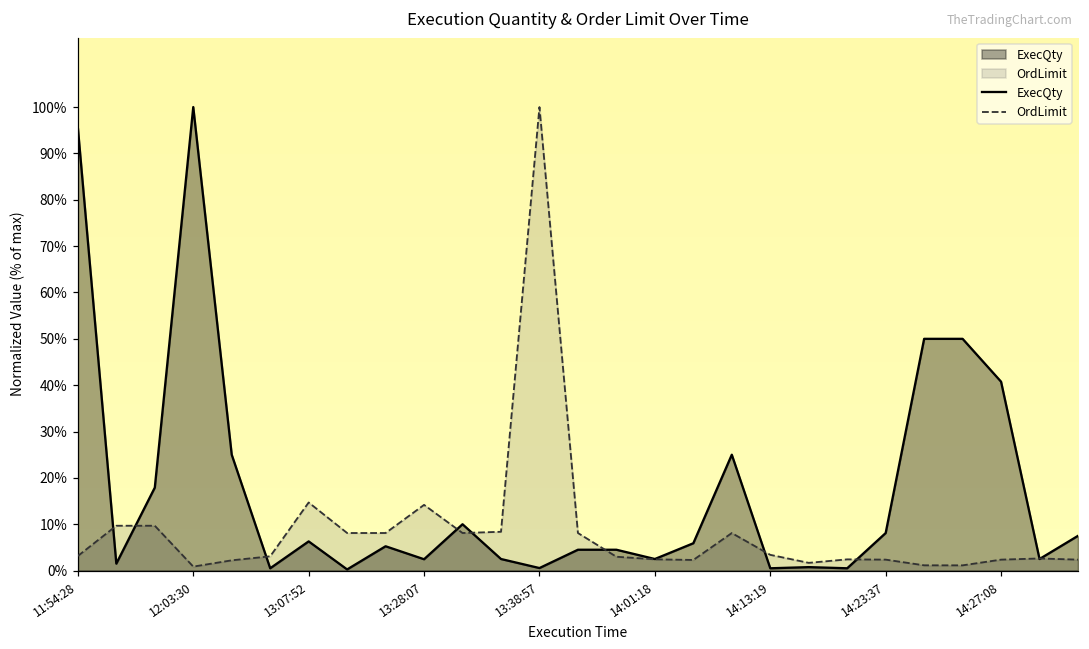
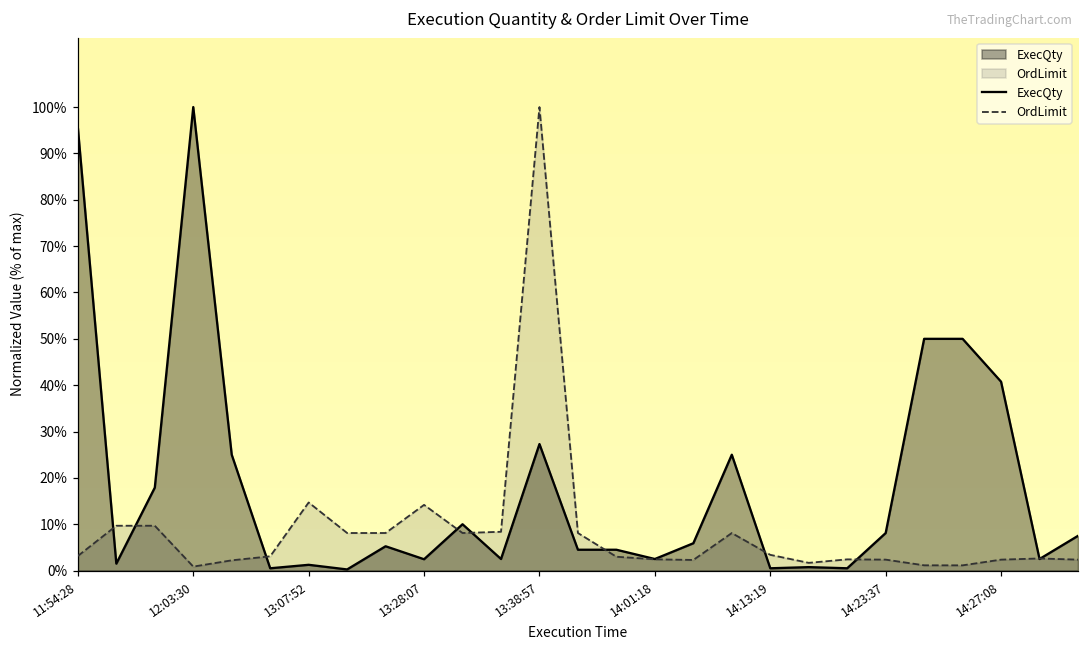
ExecQty, 13:07:52: 6% -> 1%
ExecQty, 13:38:57: 1% -> 27%
